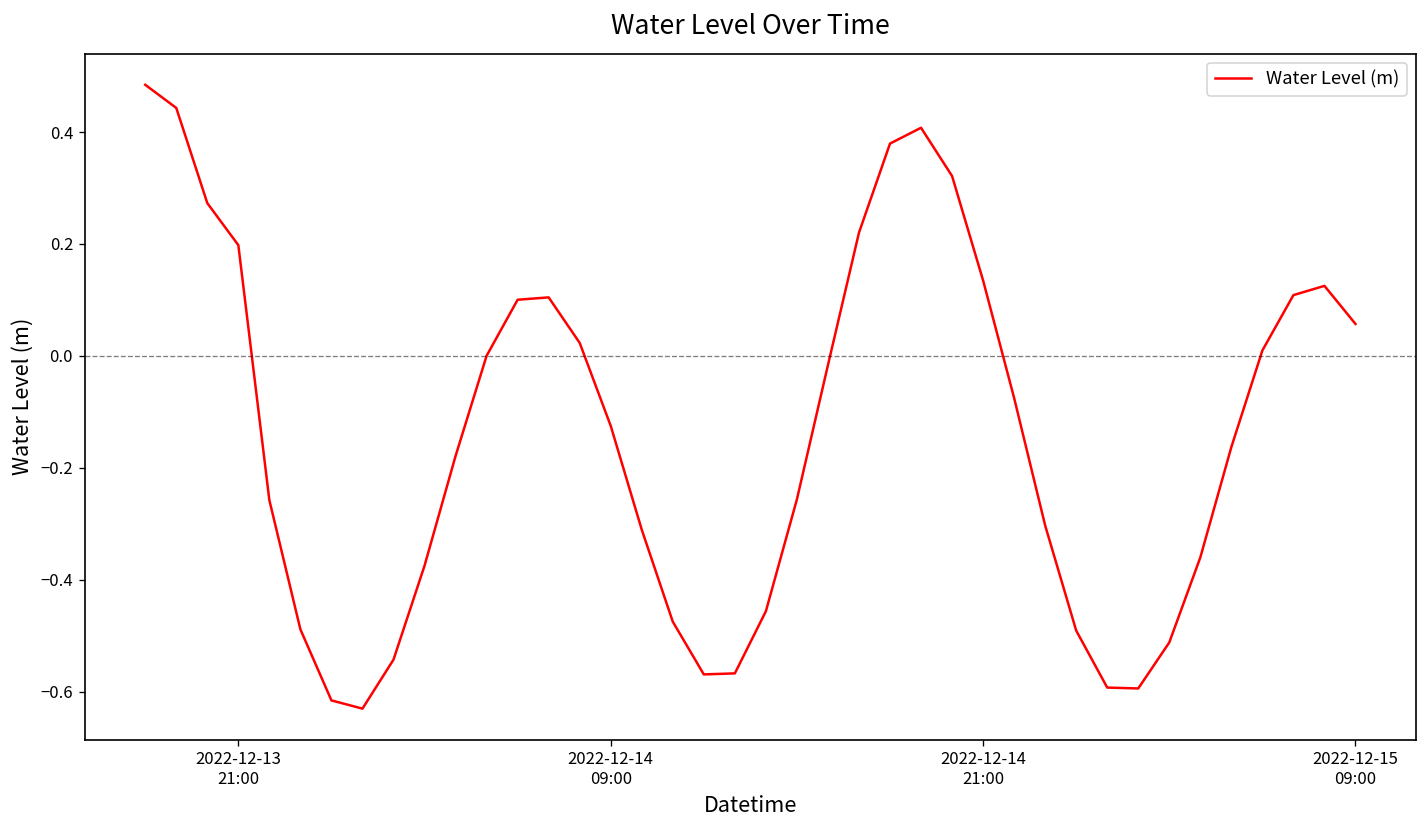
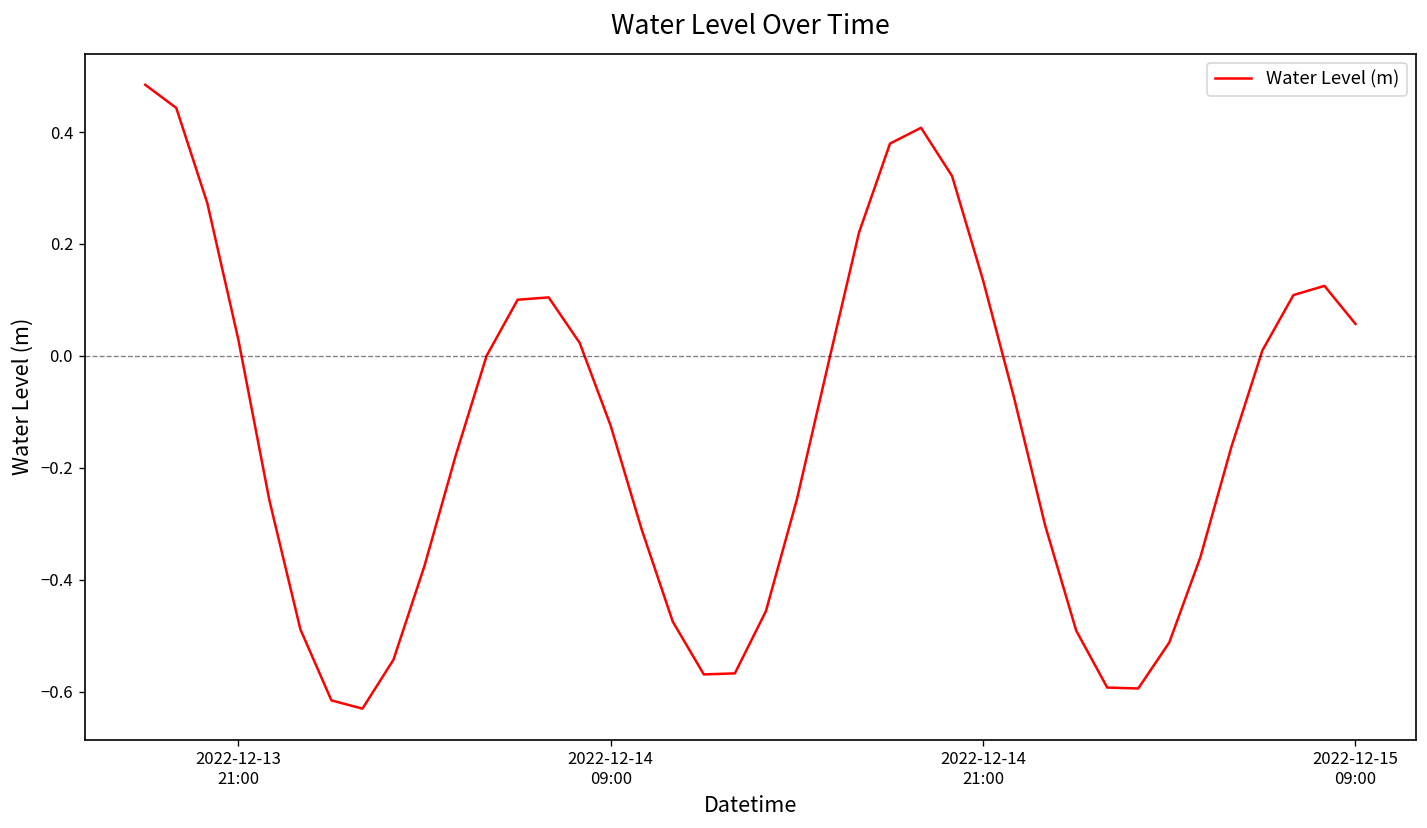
2022-12-13 21:00: 0.20 -> 0.03
